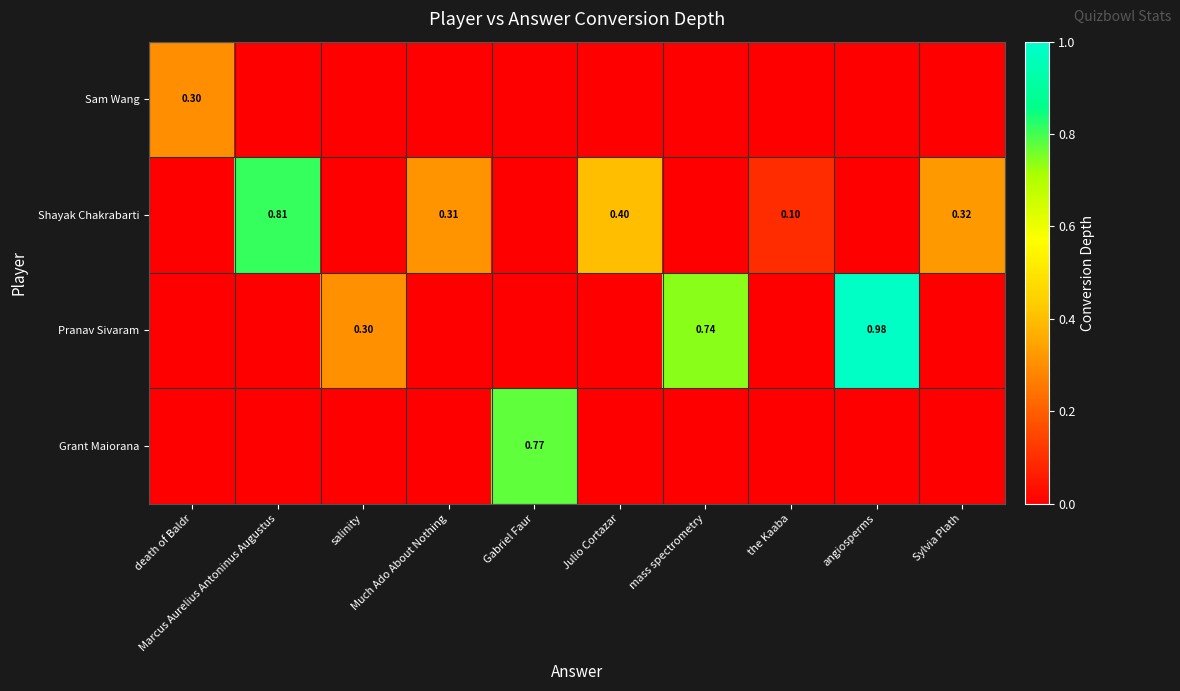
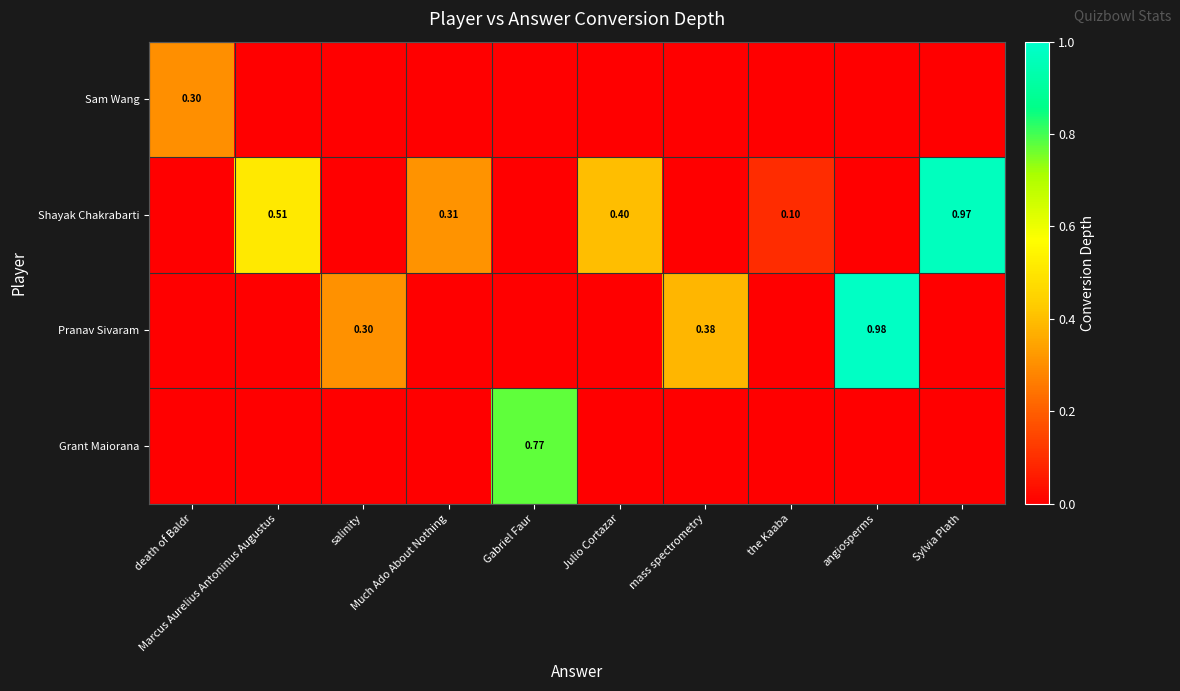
Shayak Chakrabarti, Marcus Aurelius Antoninus Augustus: 0.81 -> 0.51
Shayak Chakrabarti, Sylvia Plath: 0.32 -> 0.97
Pranav Sivaram, mass spectrometry: 0.74 -> 0.38
